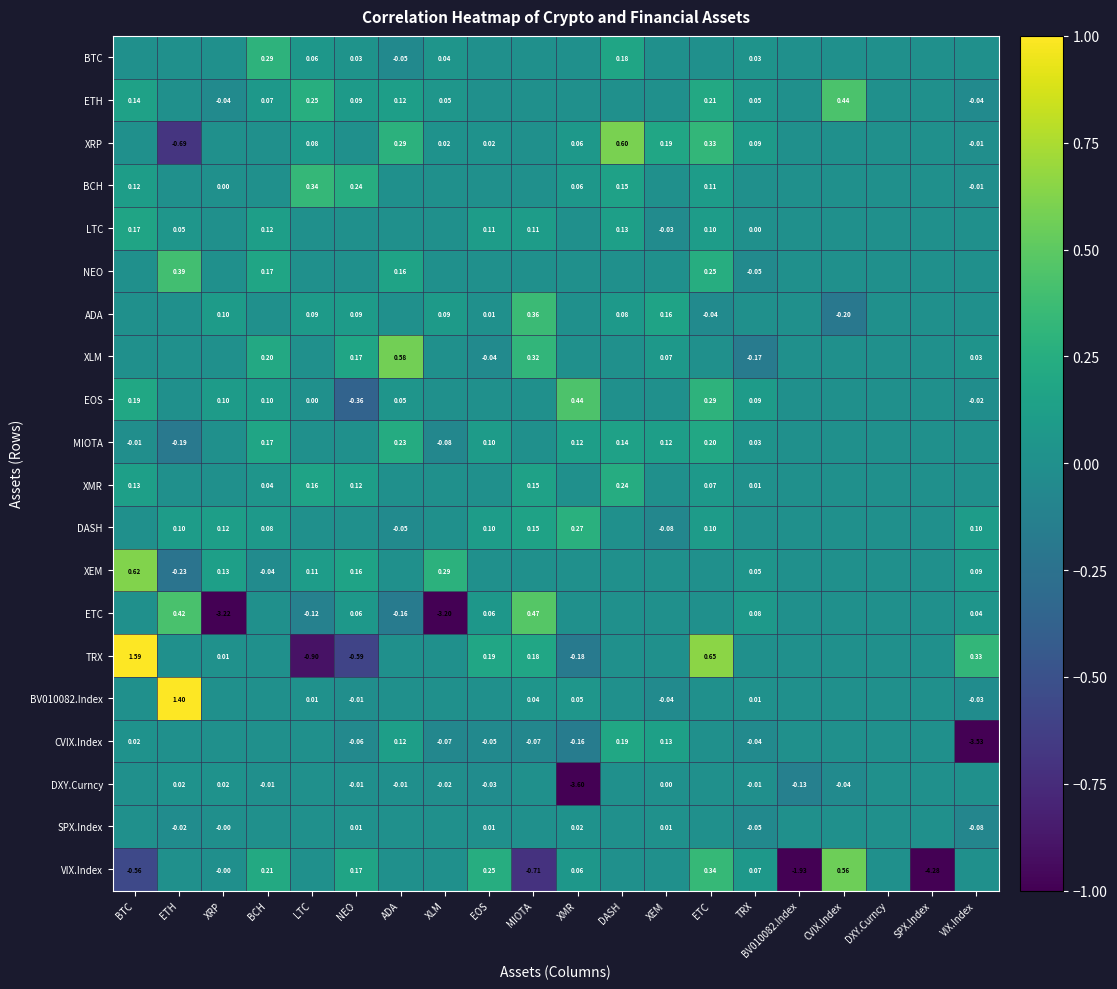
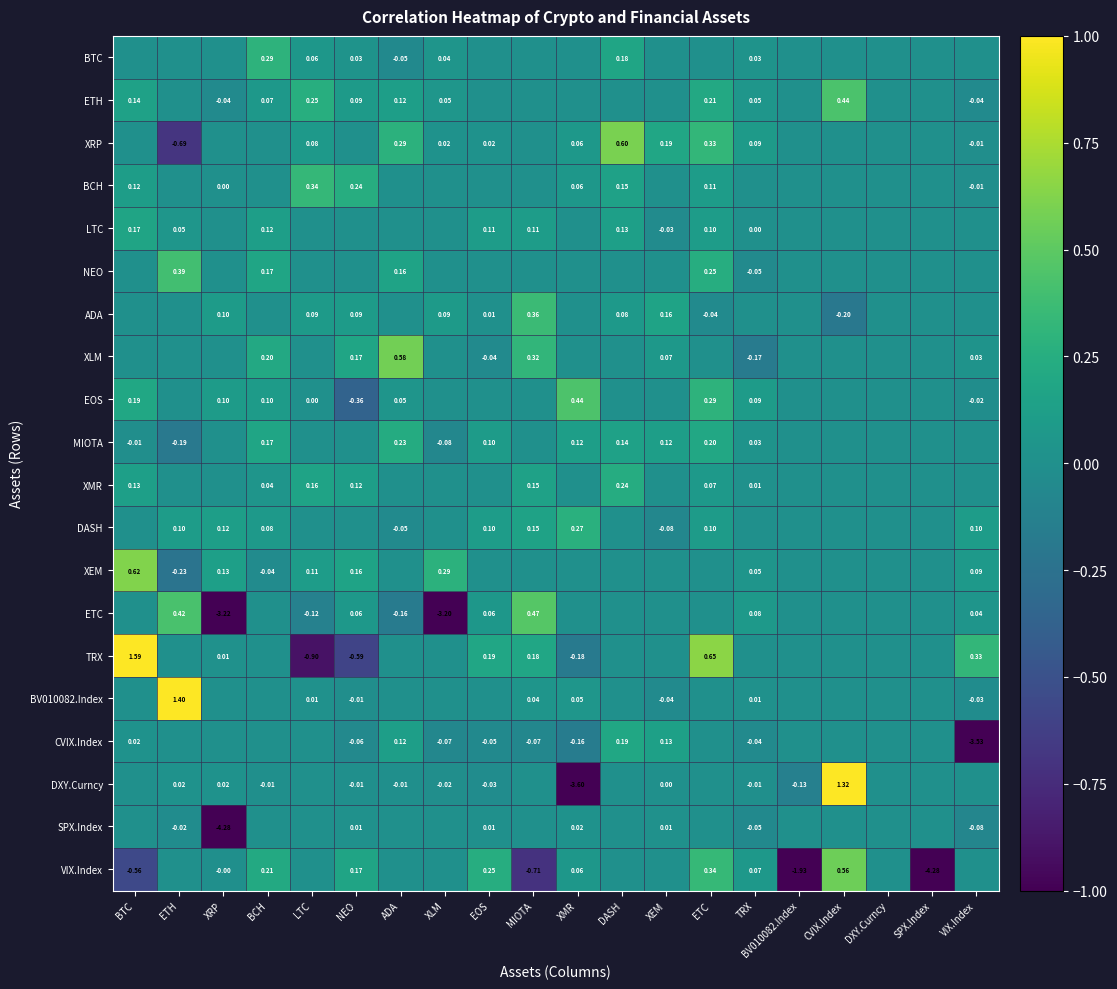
DXY.Curncy, CVIX.Index: -0.04 -> 1.32
SPX.Index, XRP: -0.00 -> -4.28
